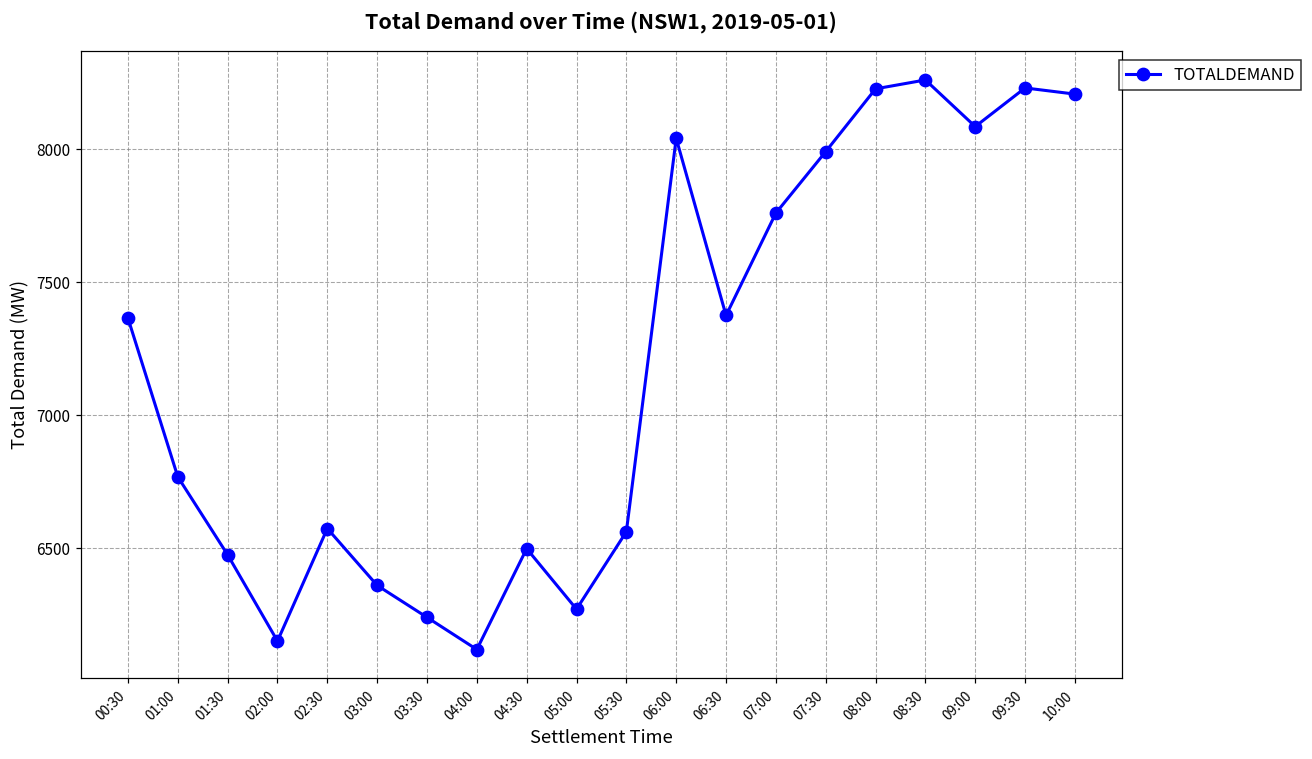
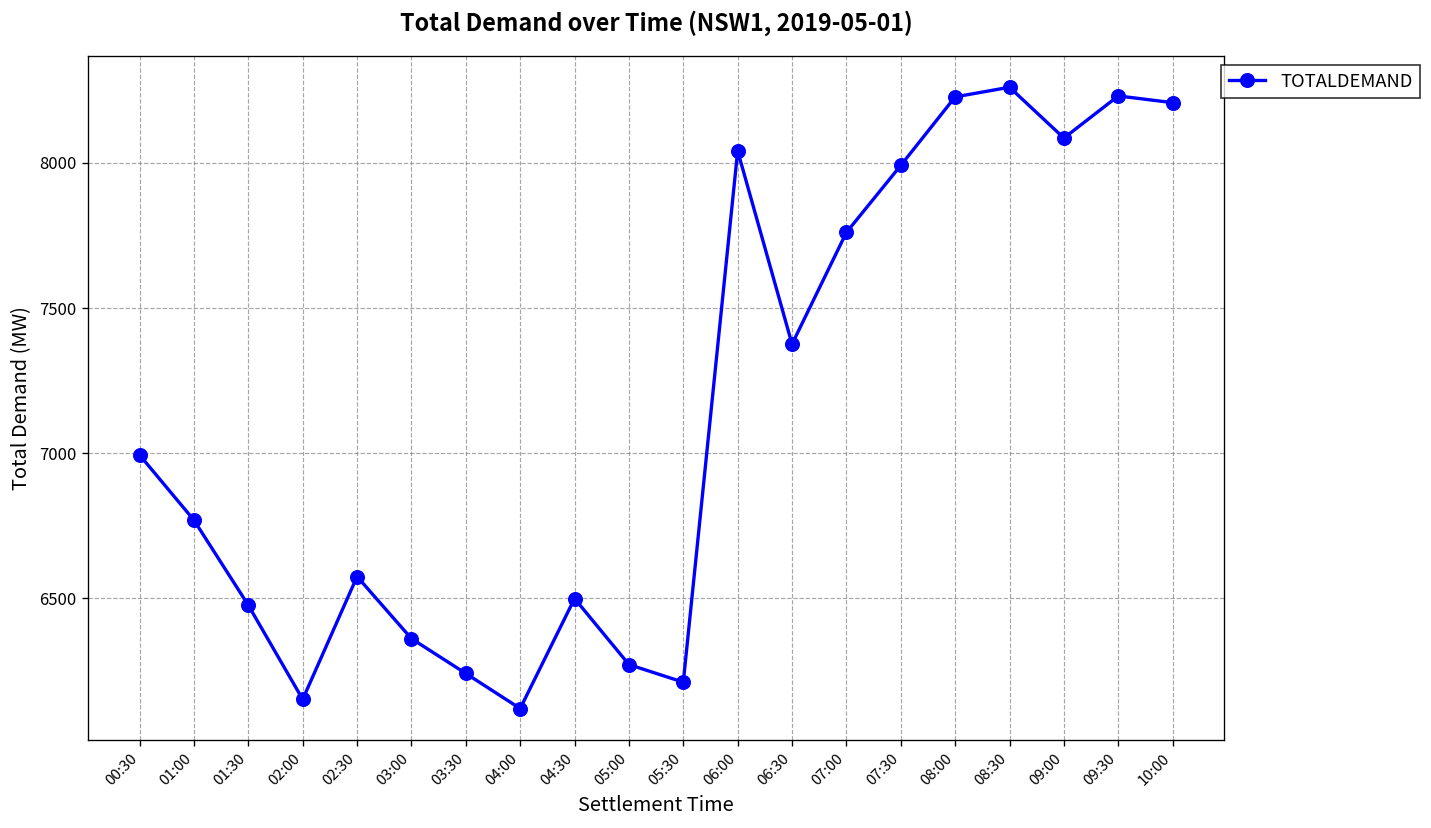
00:30: 7370 -> 6990
05:30: 6560 -> 6210
